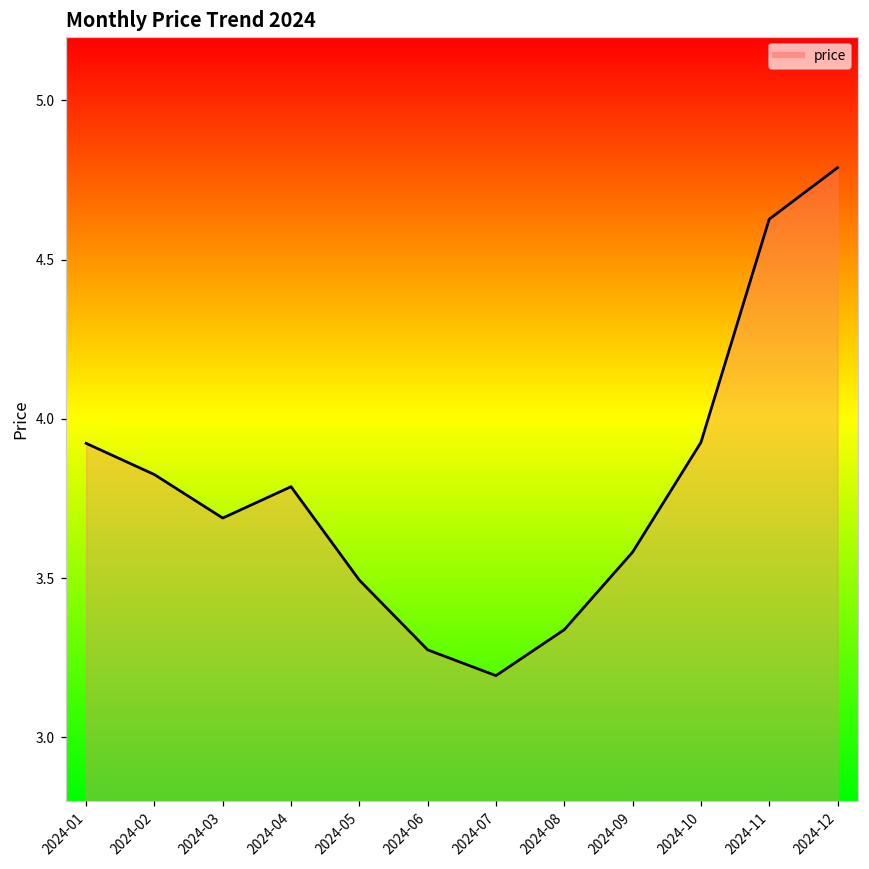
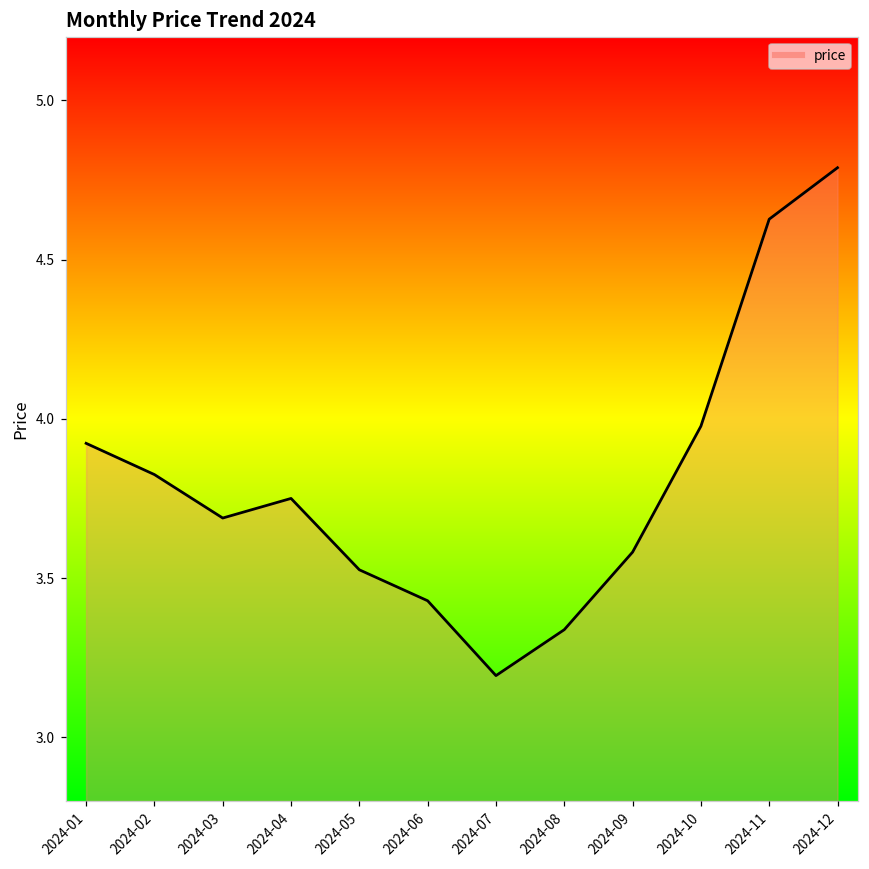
2024-04: 3.79 -> 3.75
2024-05: 3.49 -> 3.53
2024-06: 3.28 -> 3.43
2024-10: 3.93 -> 3.98
